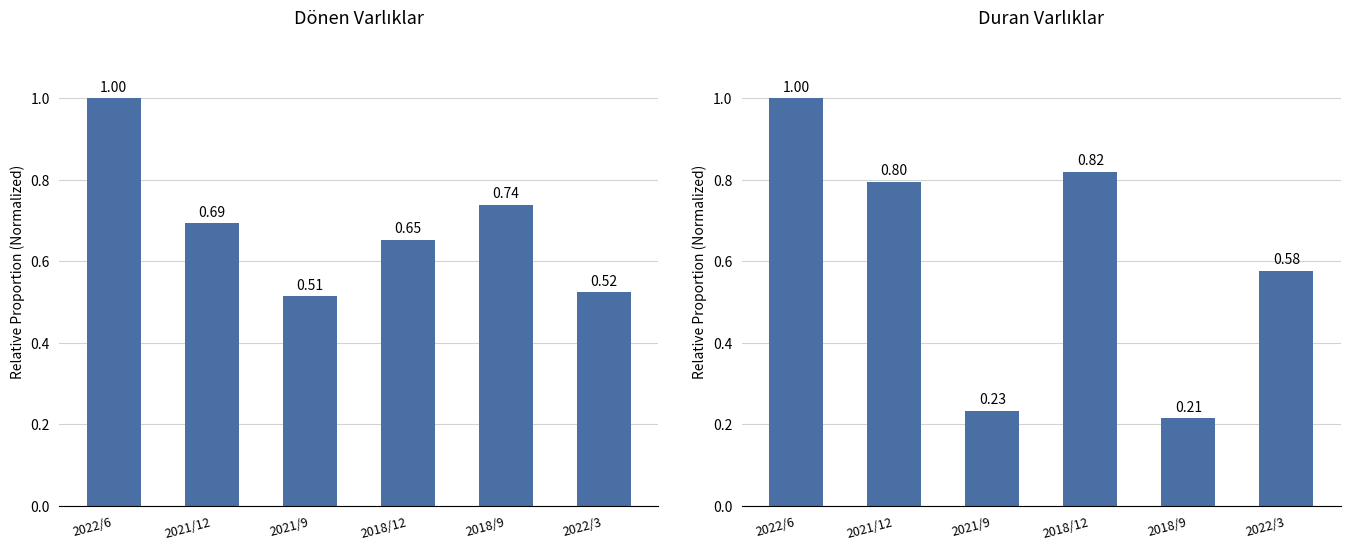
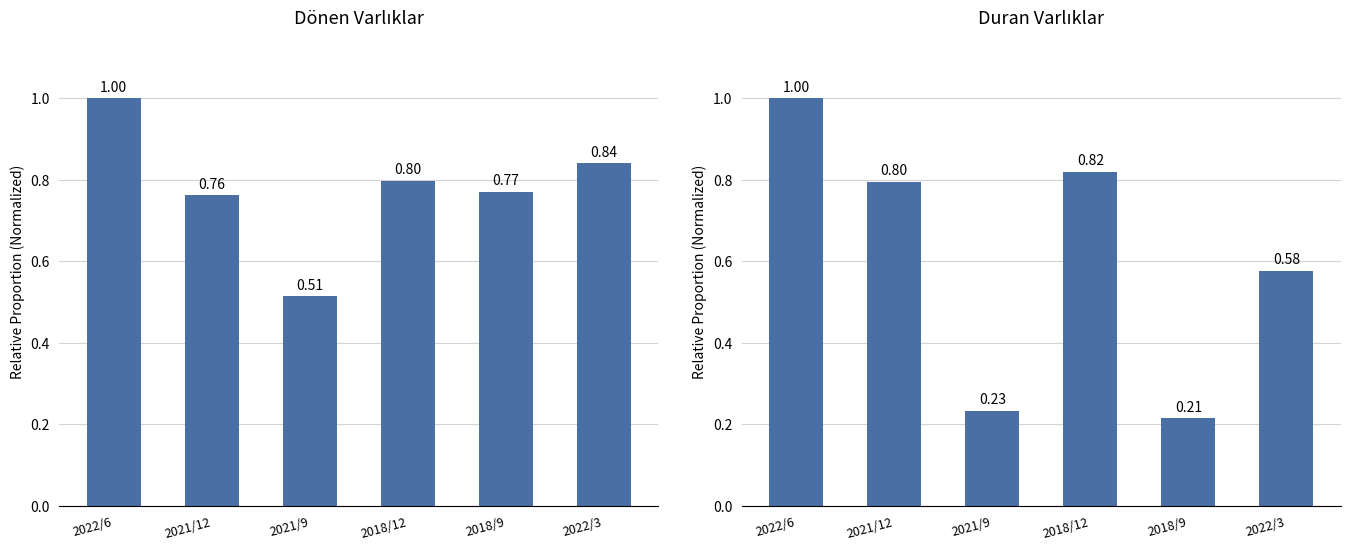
Dönen Varlıklar, 2021/12: 0.69 -> 0.76
Dönen Varlıklar, 2018/12: 0.65 -> 0.80
Dönen Varlıklar, 2018/9: 0.74 -> 0.77
Dönen Varlıklar, 2022/3: 0.52 -> 0.84
